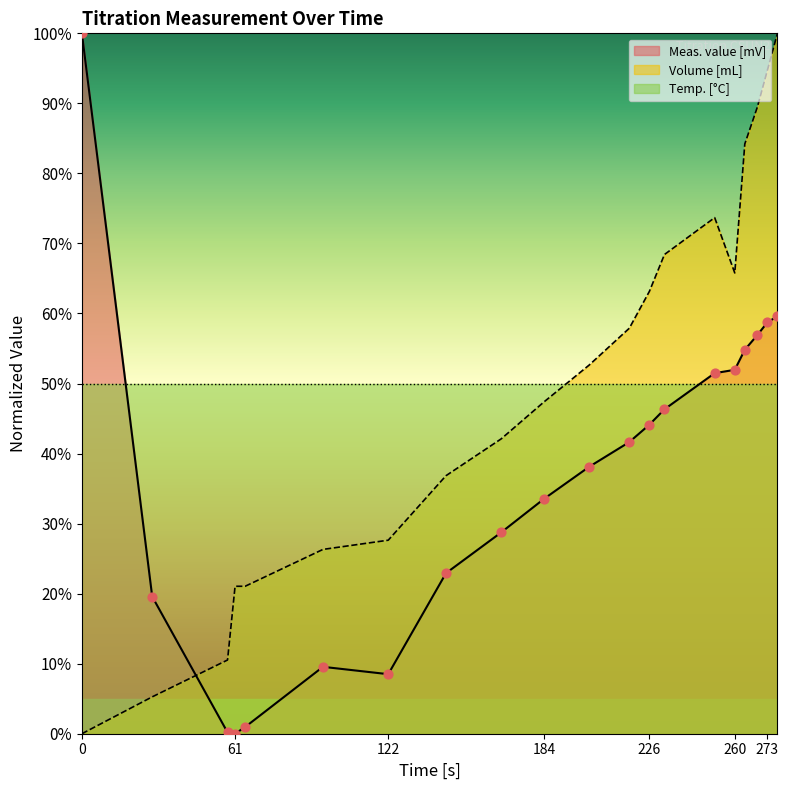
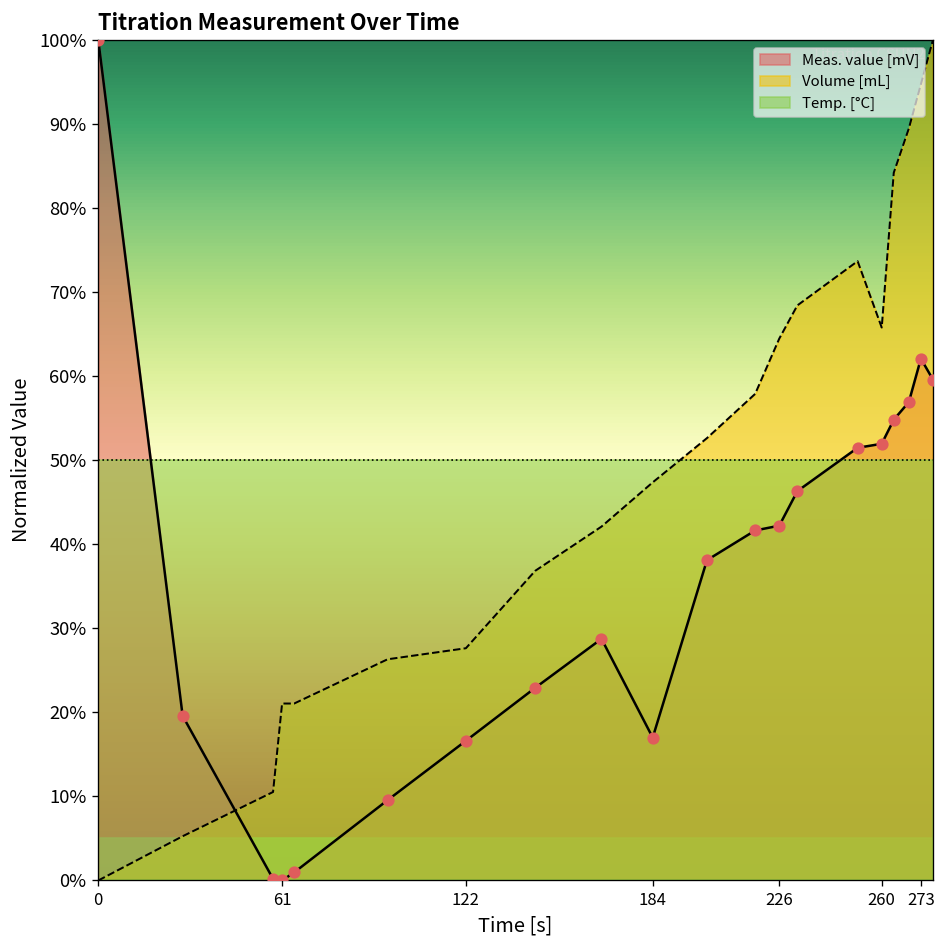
Meas. value [mV], 122: 9% -> 17%
Meas. value [mV], 184: 34% -> 17%
Meas. value [mV], 226: 44% -> 42%
Volume [mL], 226: 63% -> 64%
Meas. value [mV], 273: 59% -> 62%
